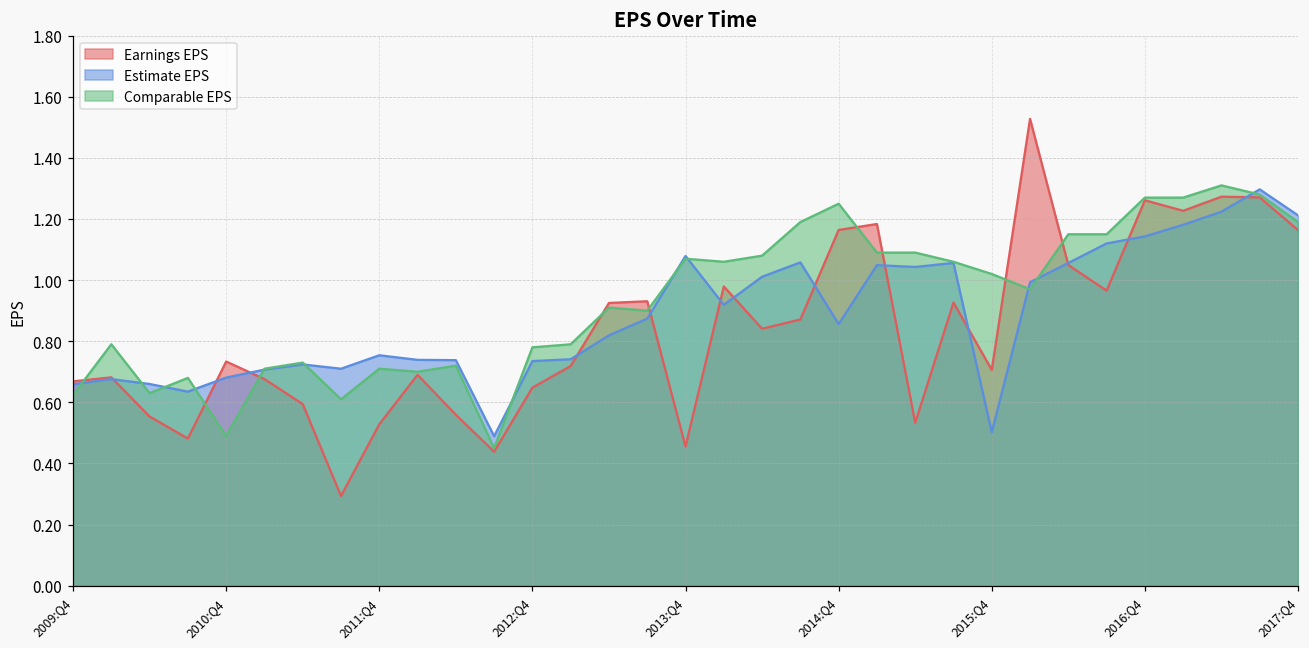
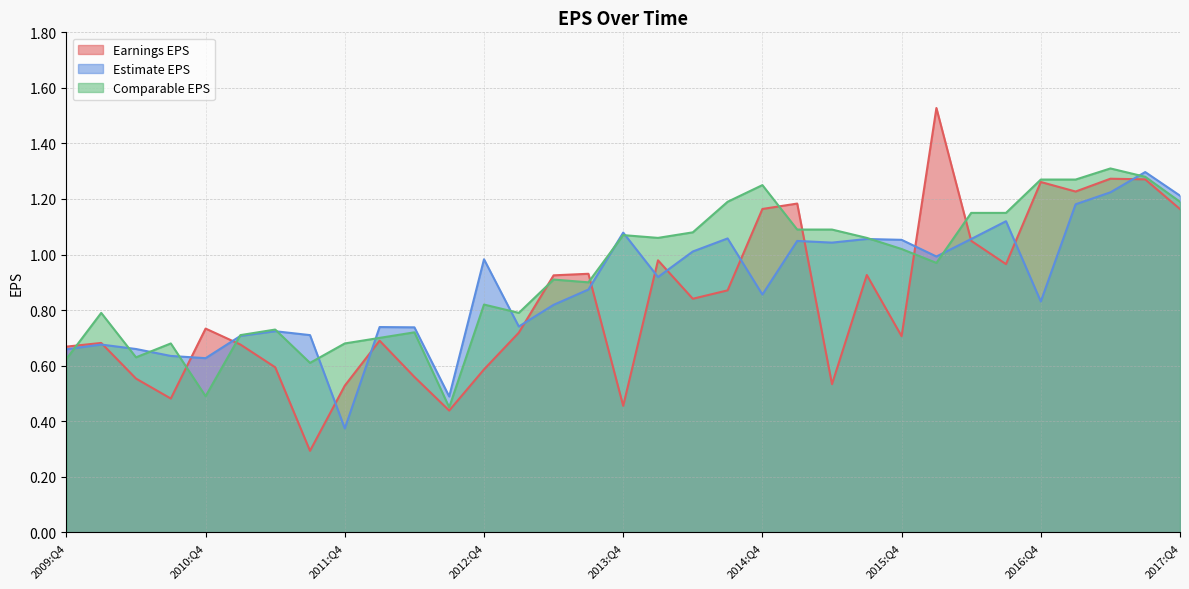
Estimate EPS, 2010:Q4: 0.68 -> 0.63
Estimate EPS, 2011:Q4: 0.75 -> 0.37
Comparable EPS, 2011:Q4: 0.71 -> 0.68
Earnings EPS, 2012:Q4: 0.65 -> 0.59
Estimate EPS, 2012:Q4: 0.74 -> 0.98
Comparable EPS, 2012:Q4: 0.78 -> 0.82
Estimate EPS, 2015:Q4: 0.50 -> 1.05
Estimate EPS, 2016:Q4: 1.14 -> 0.83
